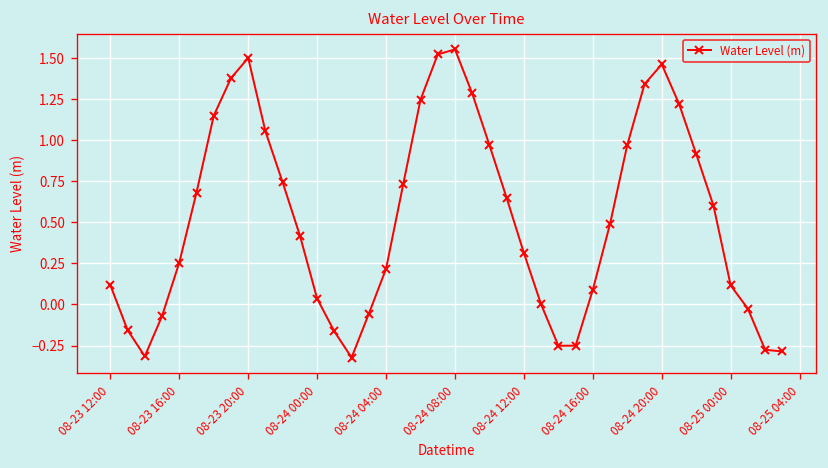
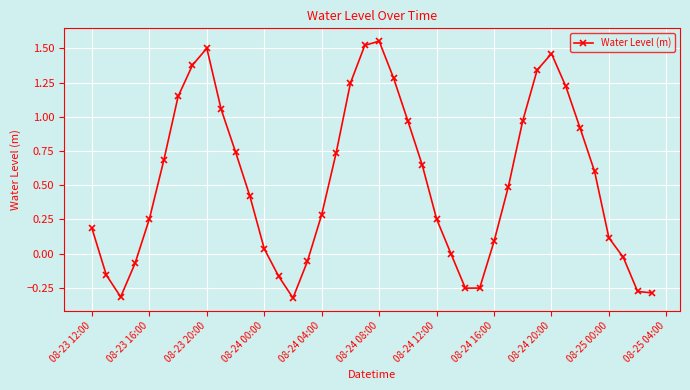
08-23 12:00: 0.12 -> 0.19
08-24 04:00: 0.22 -> 0.29
08-24 12:00: 0.31 -> 0.25
